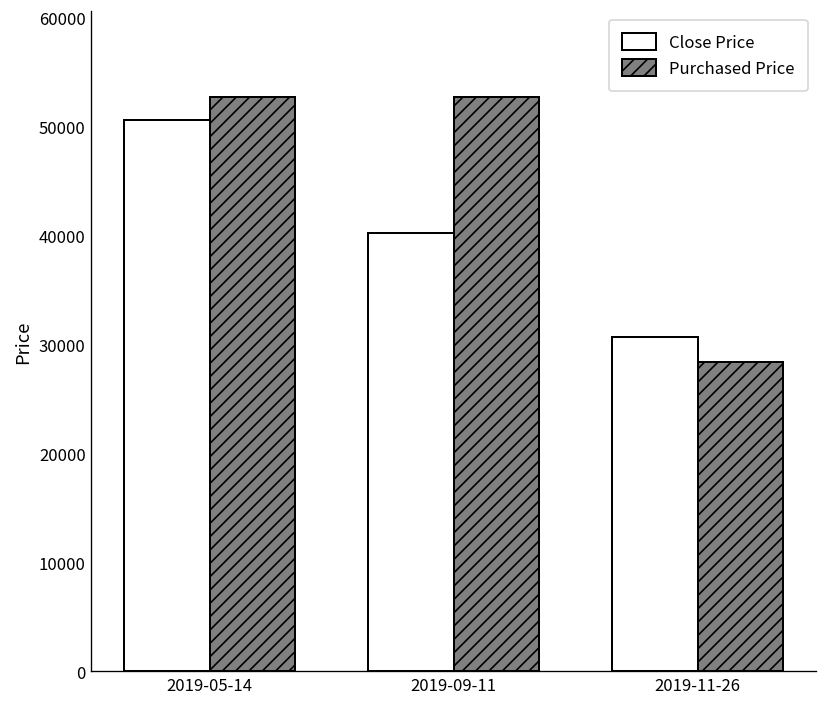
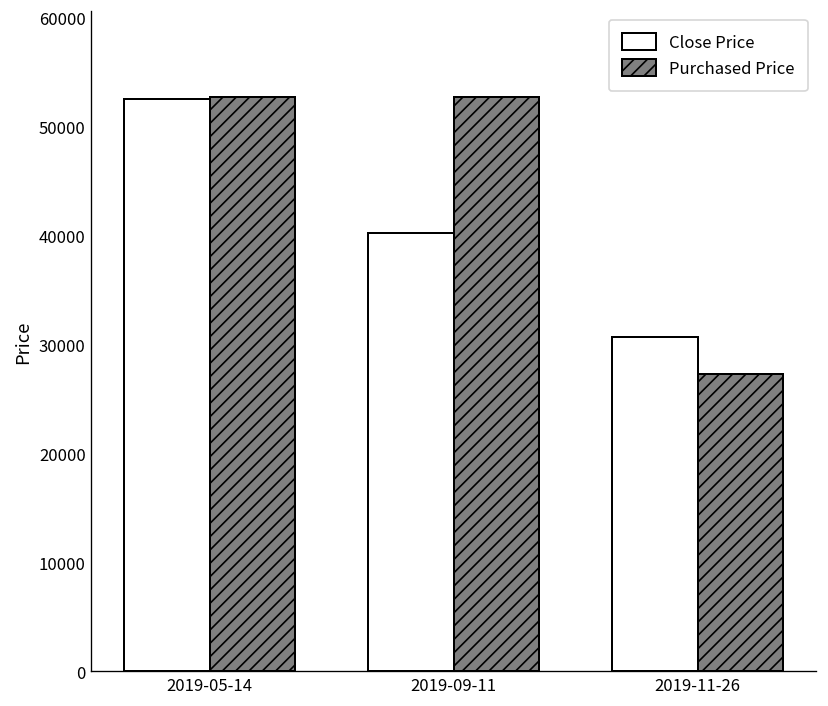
Close Price, 2019-05-14: 51000 -> 53000
Purchased Price, 2019-11-26: 28000 -> 27000
